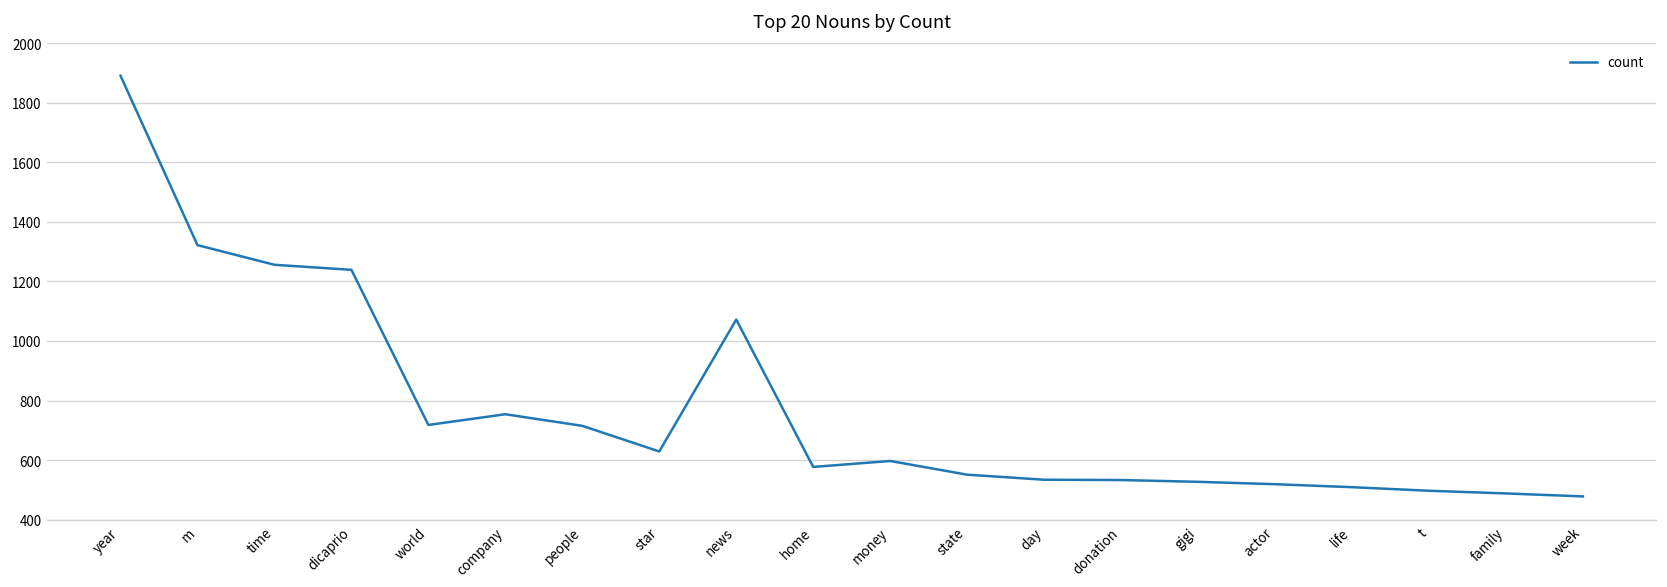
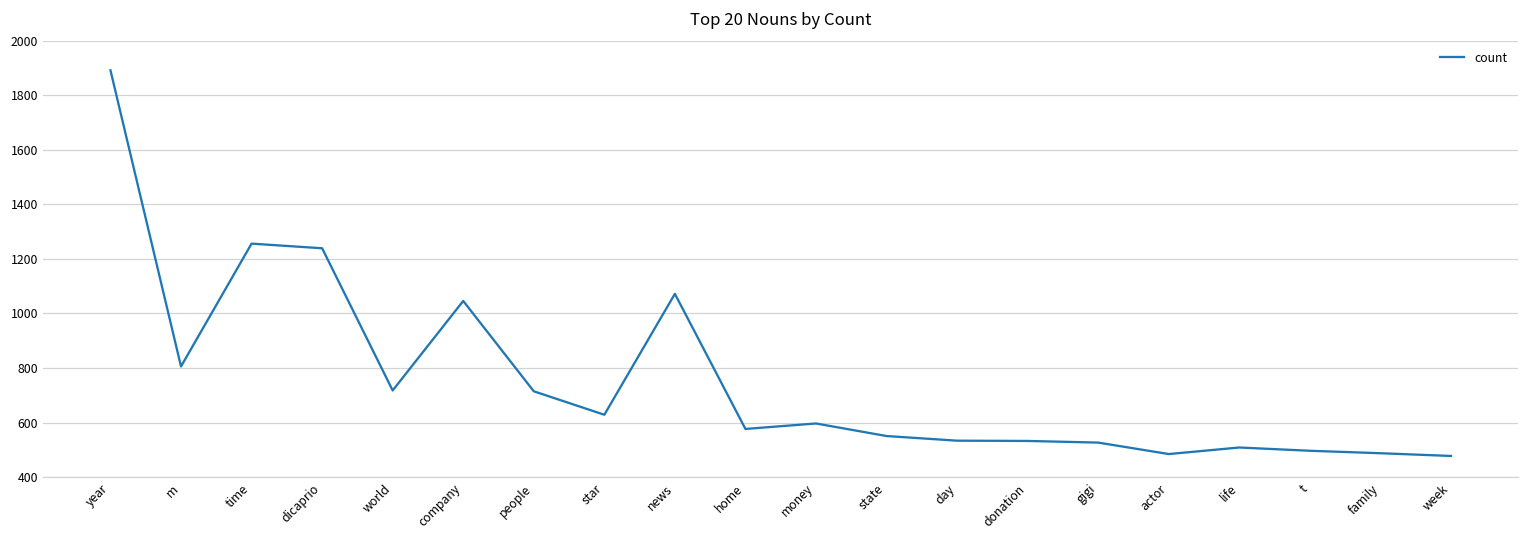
m: 1320 -> 810
company: 750 -> 1050
actor: 520 -> 490
